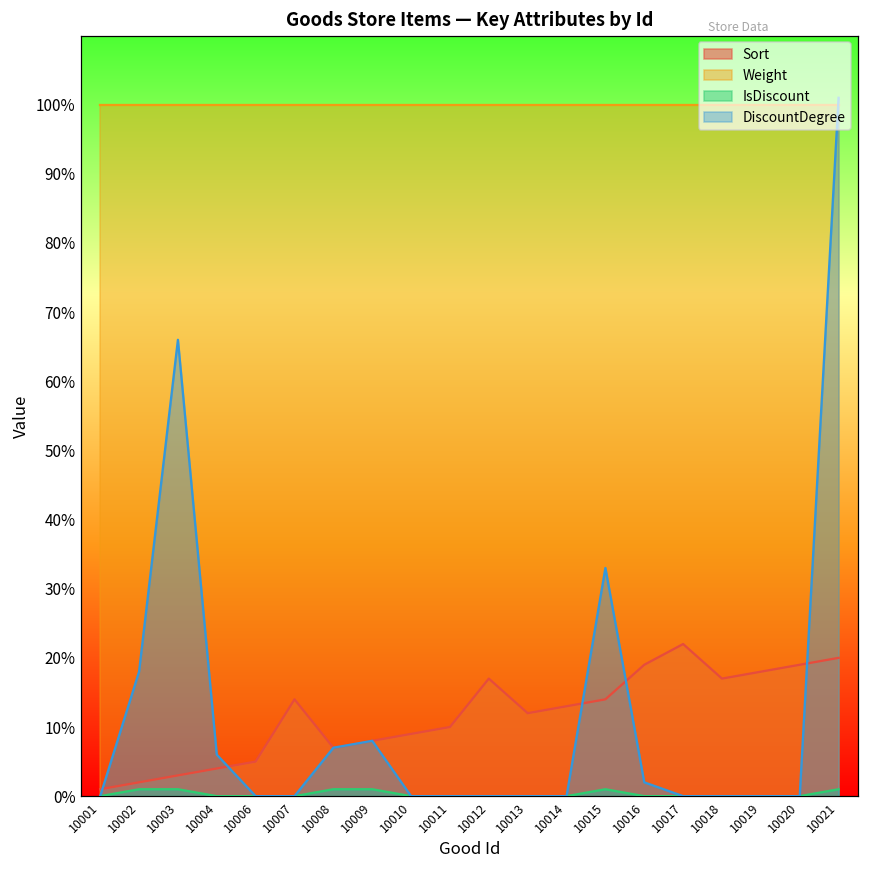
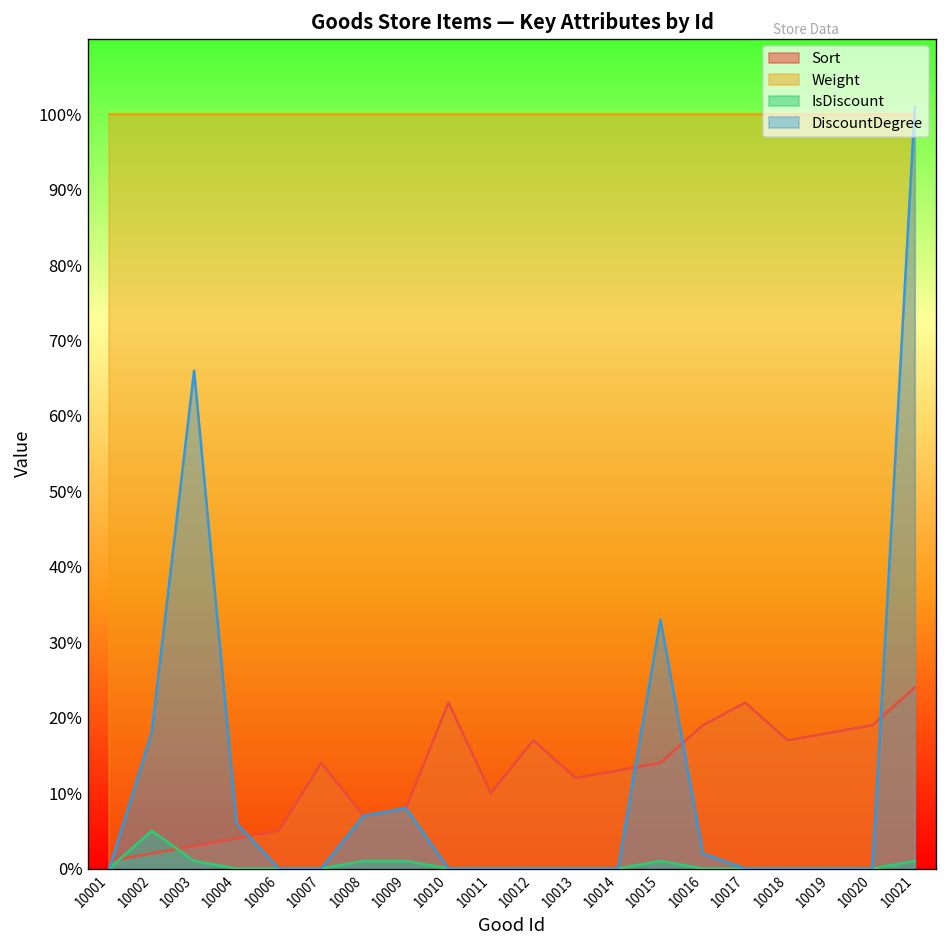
IsDiscount, 10002: 1% -> 5%
Sort, 10010: 9% -> 22%
Sort, 10021: 20% -> 24%
